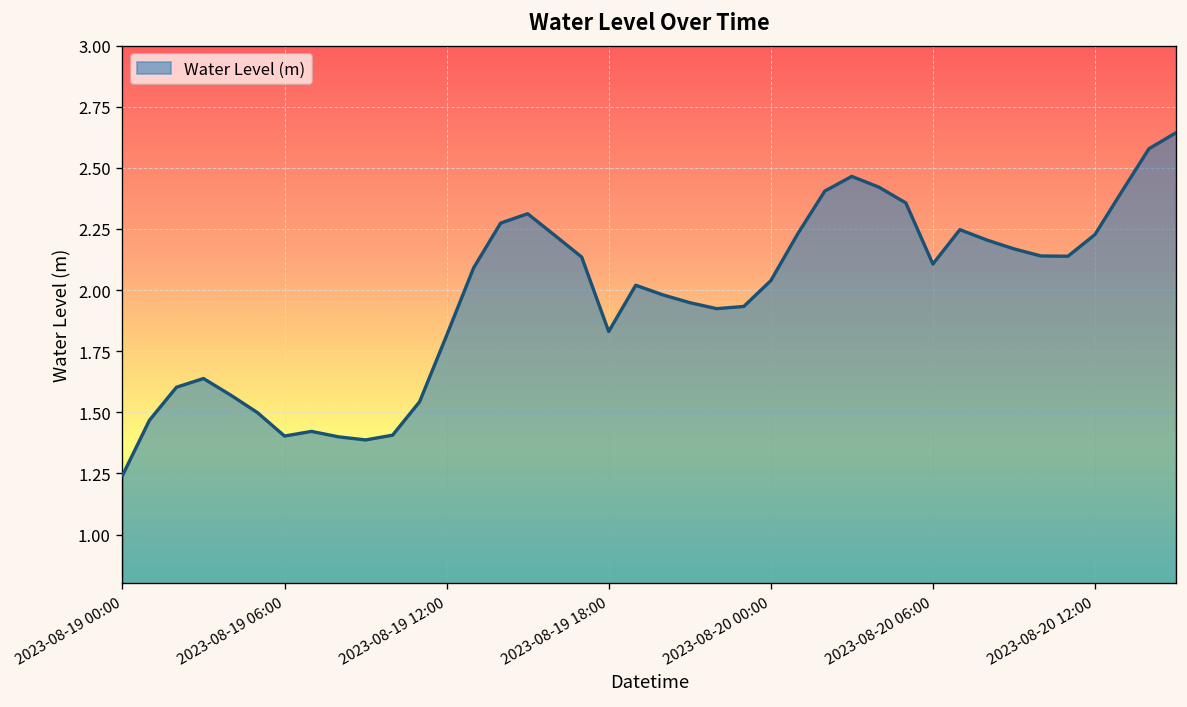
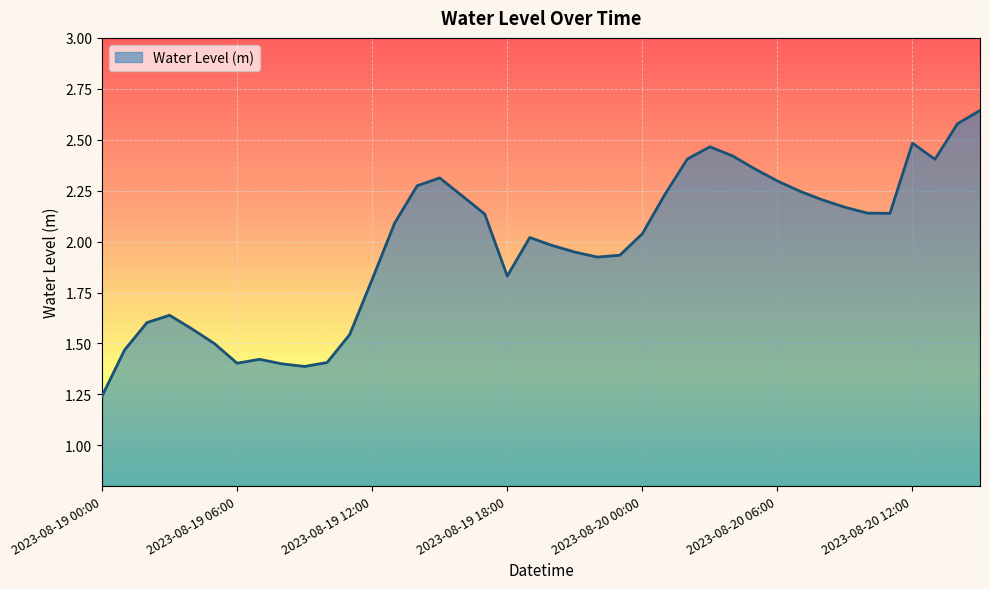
2023-08-20 06:00: 2.11 -> 2.30
2023-08-20 12:00: 2.23 -> 2.48
